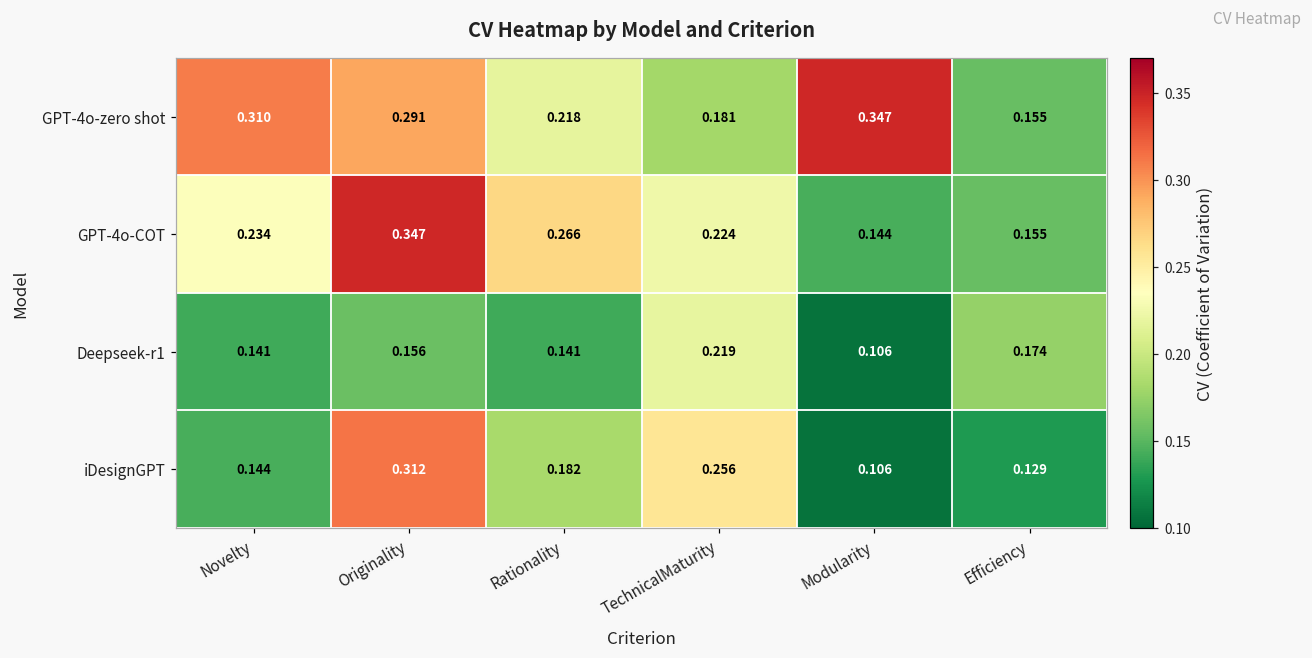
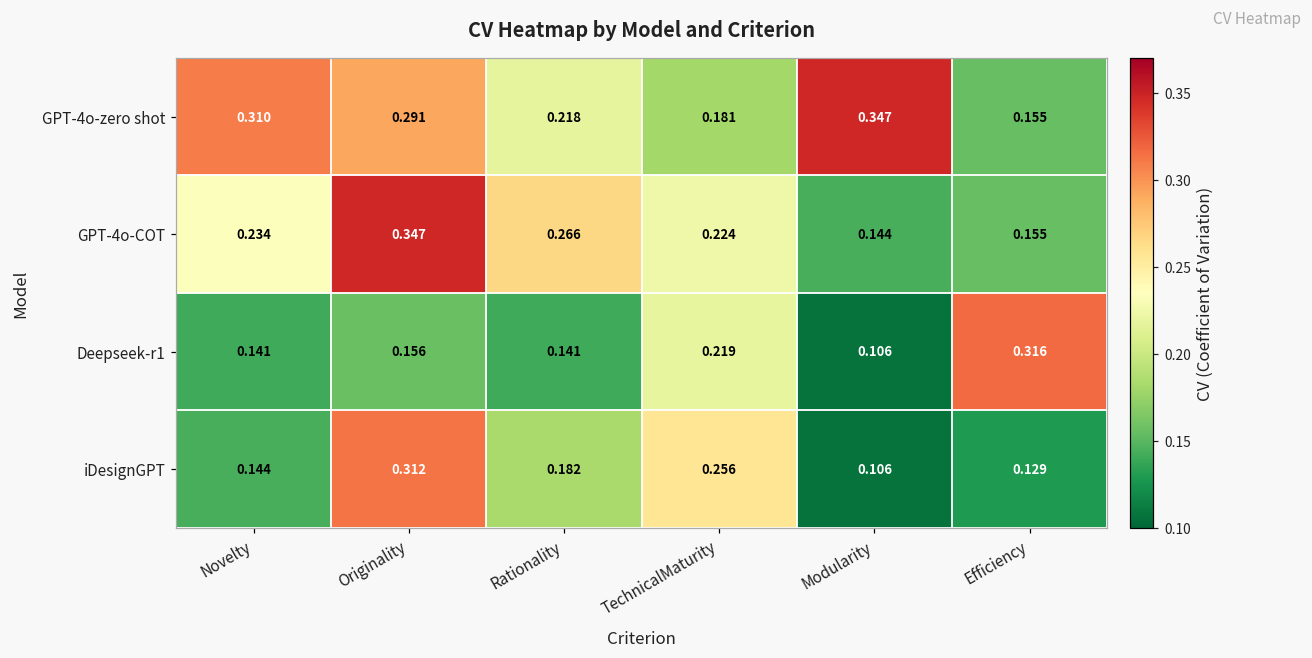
Deepseek-r1, Efficiency: 0.174 -> 0.316
